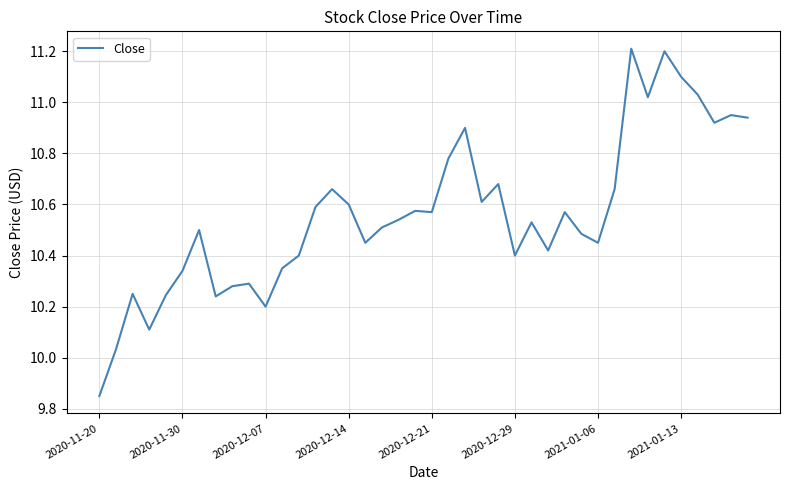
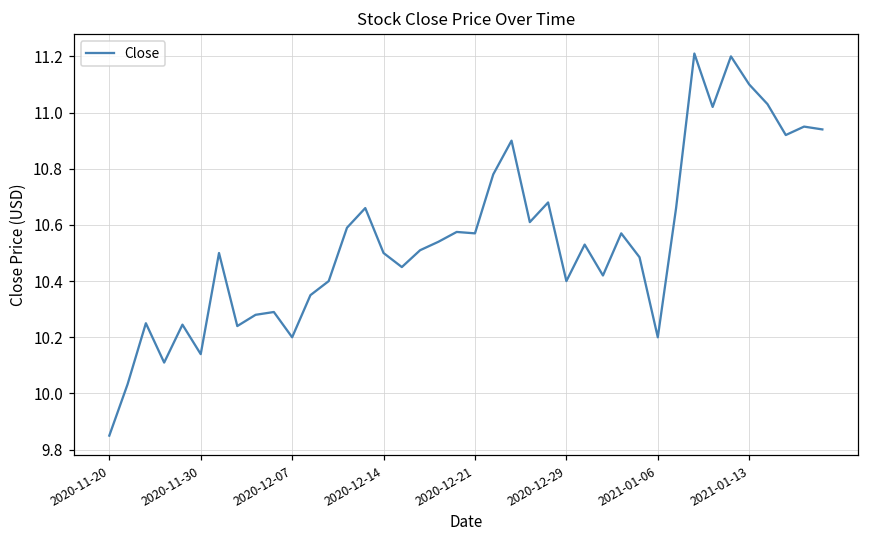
2020-11-30: 10.34 -> 10.14
2020-12-14: 10.6 -> 10.5
2021-01-06: 10.45 -> 10.20
